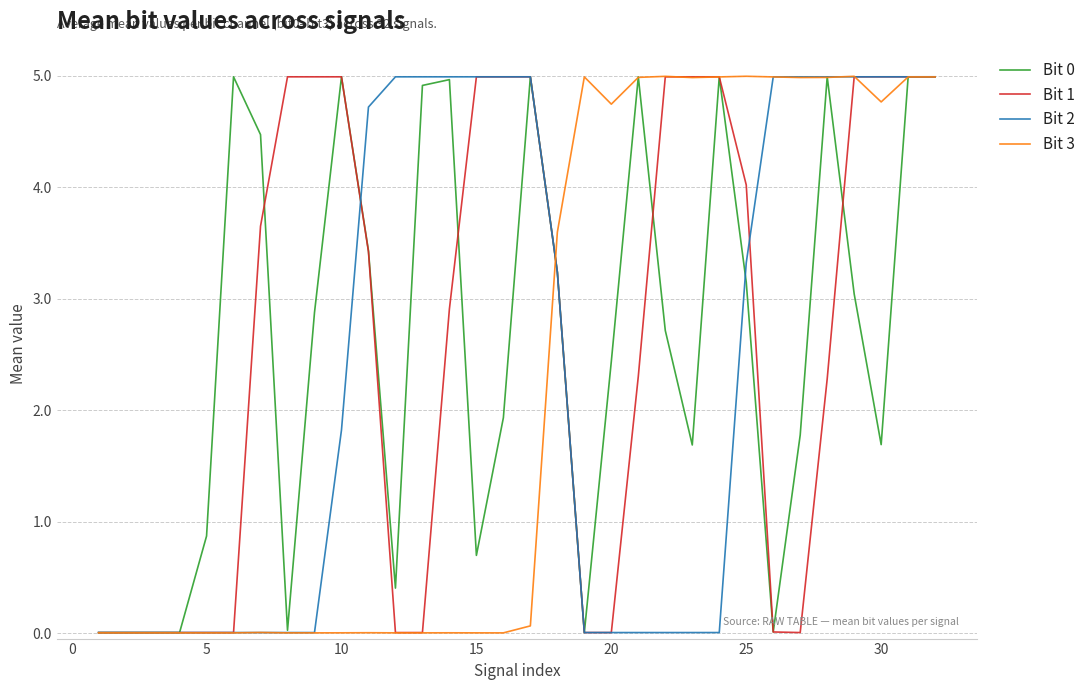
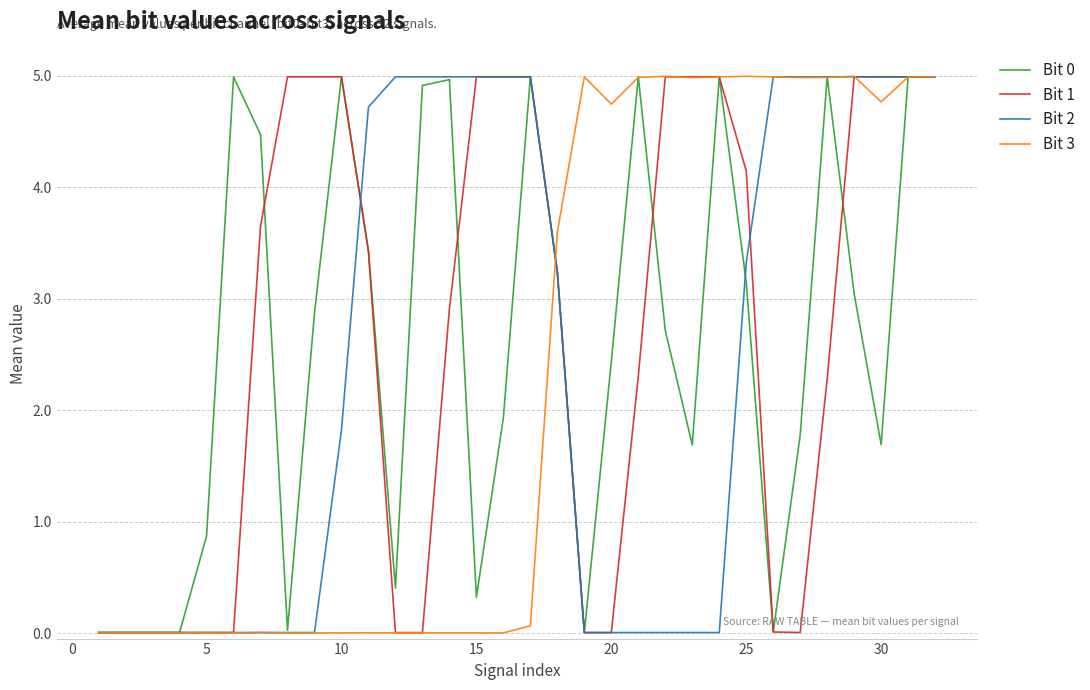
Bit 0, 15: 0.70 -> 0.32
Bit 1, 25: 4.02 -> 4.15
